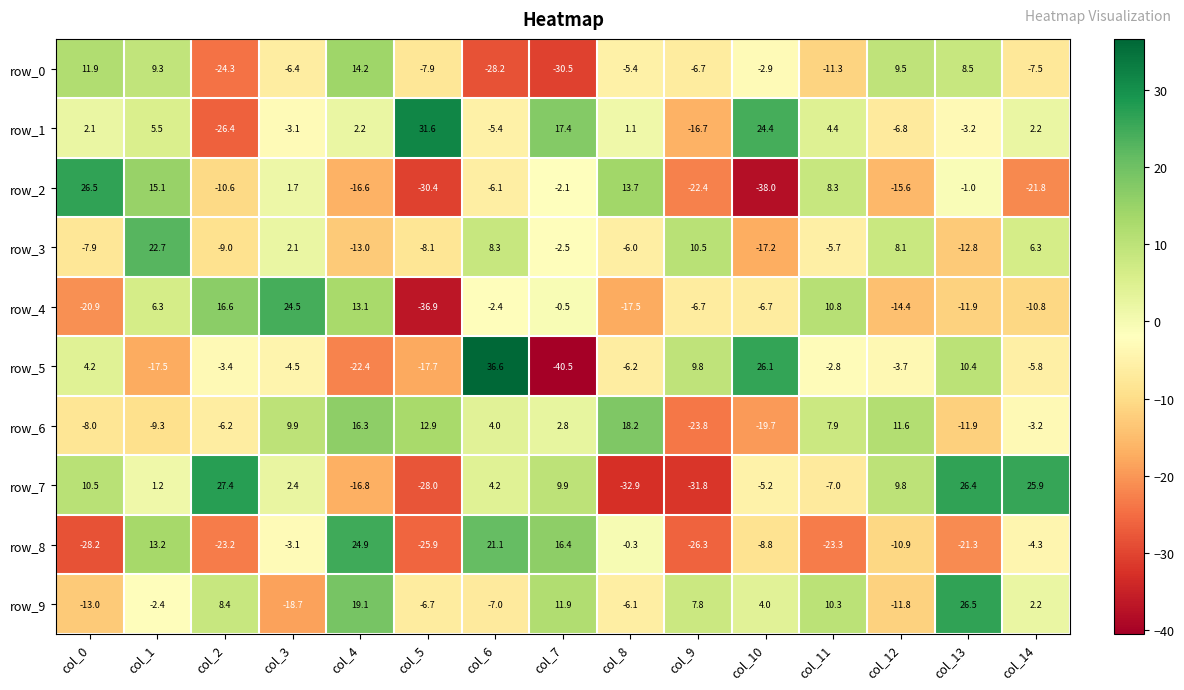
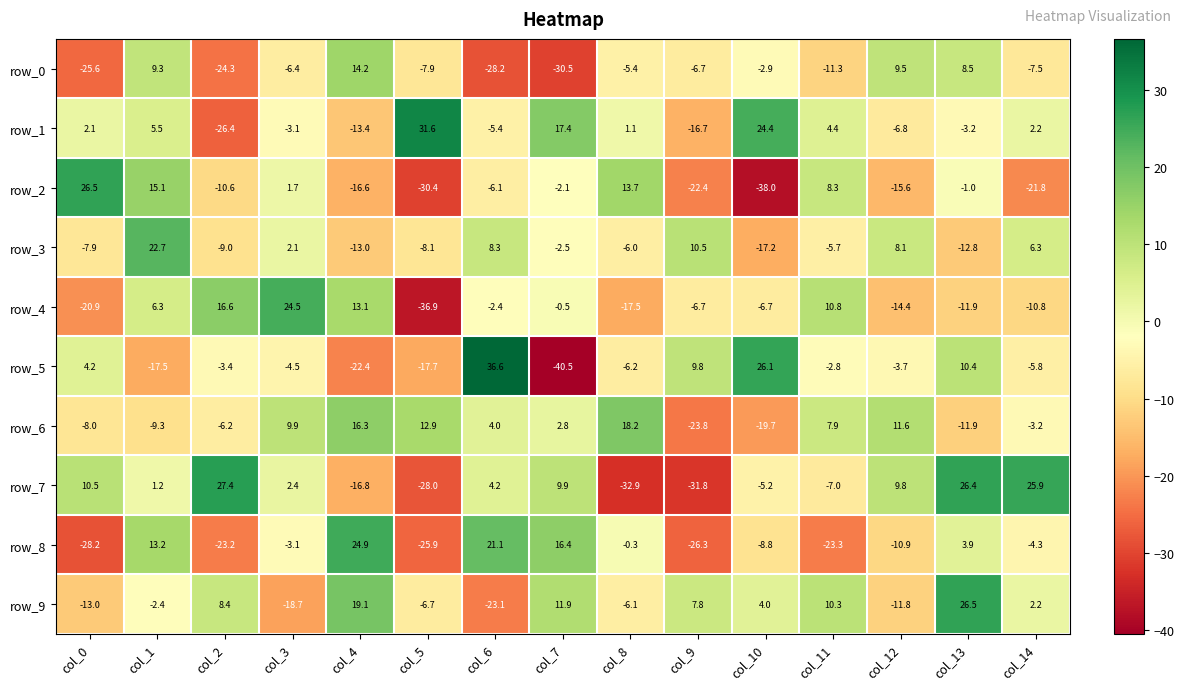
row_0, col_0: 11.9 -> -25.6
row_1, col_4: 2.2 -> -13.4
row_8, col_13: -21.3 -> 3.9
row_9, col_6: -7.0 -> -23.1
